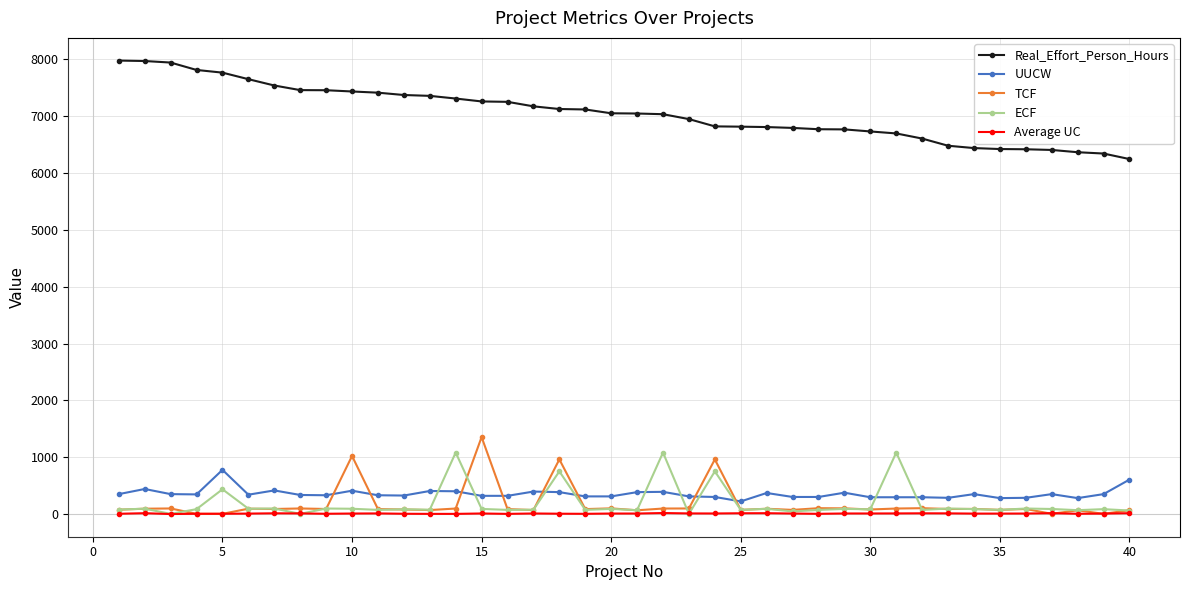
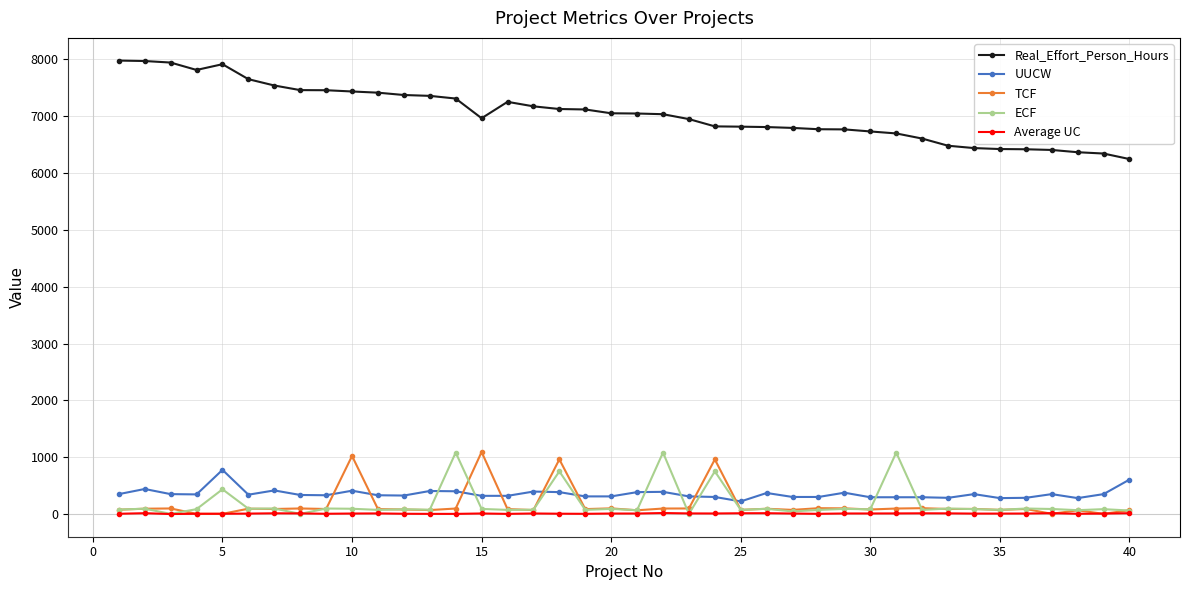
Real_Effort_Person_Hours, 5: 7800 -> 7900
Real_Effort_Person_Hours, 15: 7300 -> 7000
TCF, 15: 1400 -> 1100
